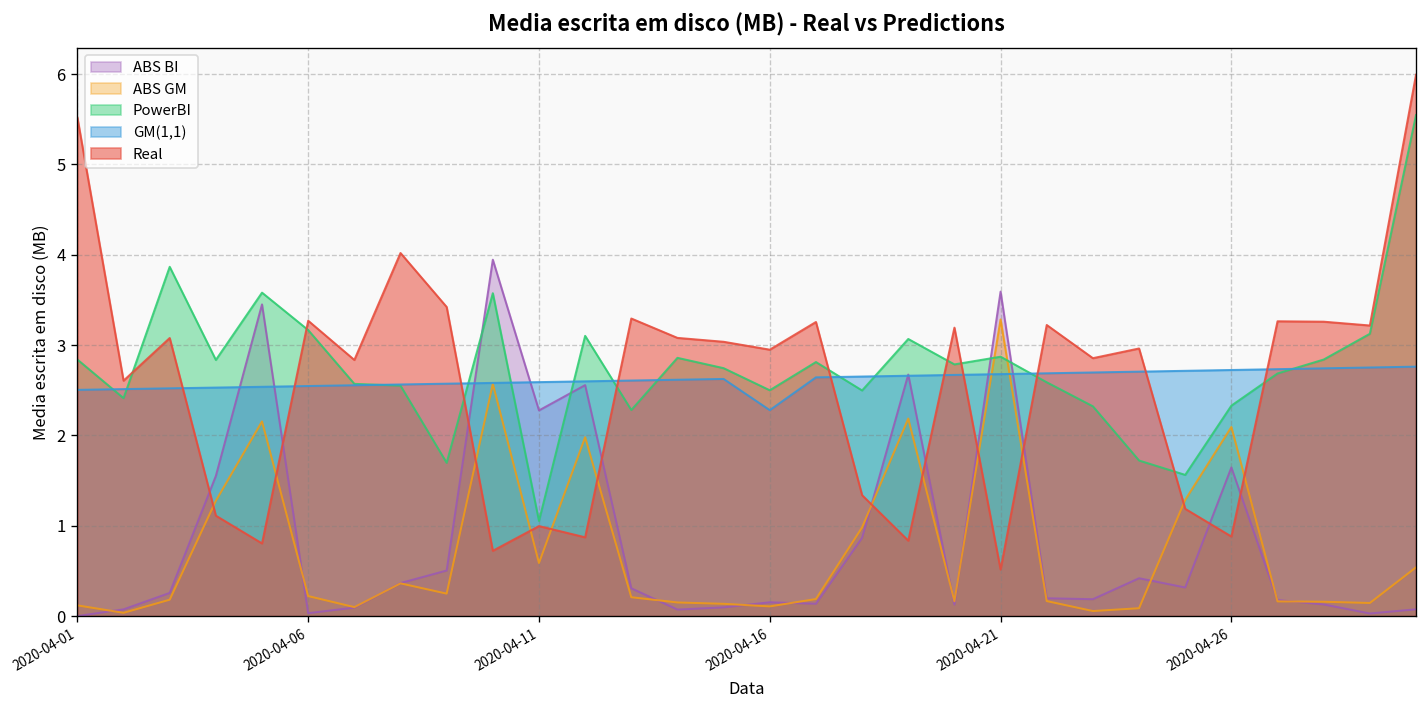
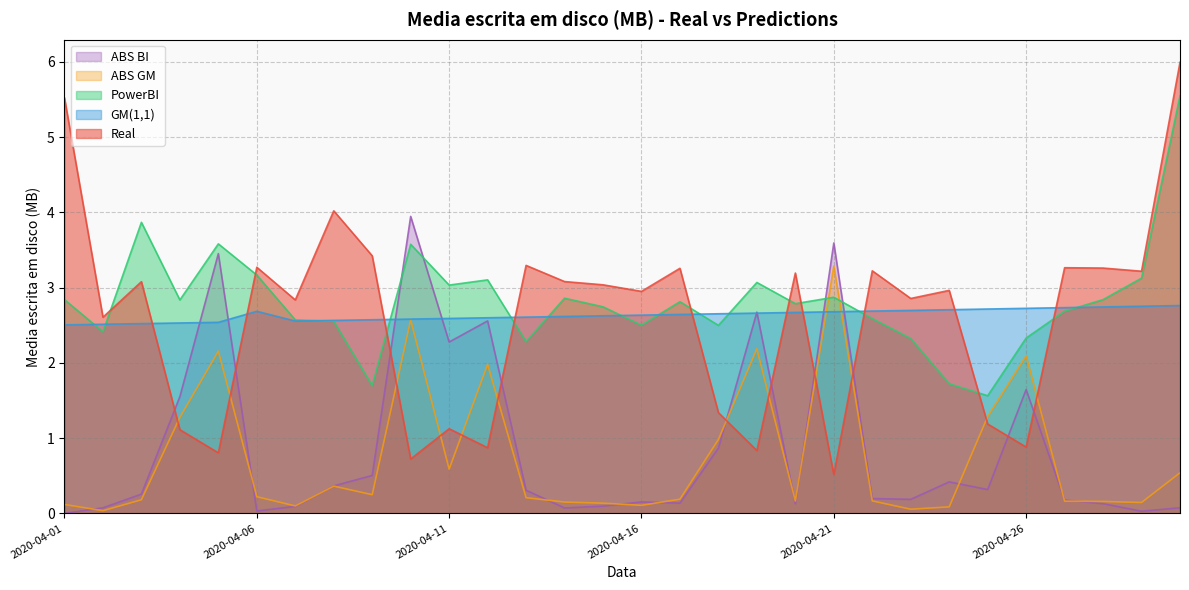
GM(1,1), 2020-04-06: 2.5 -> 2.7
PowerBI, 2020-04-11: 1.1 -> 3.0
Real, 2020-04-11: 1.0 -> 1.1
GM(1,1), 2020-04-16: 2.3 -> 2.6
